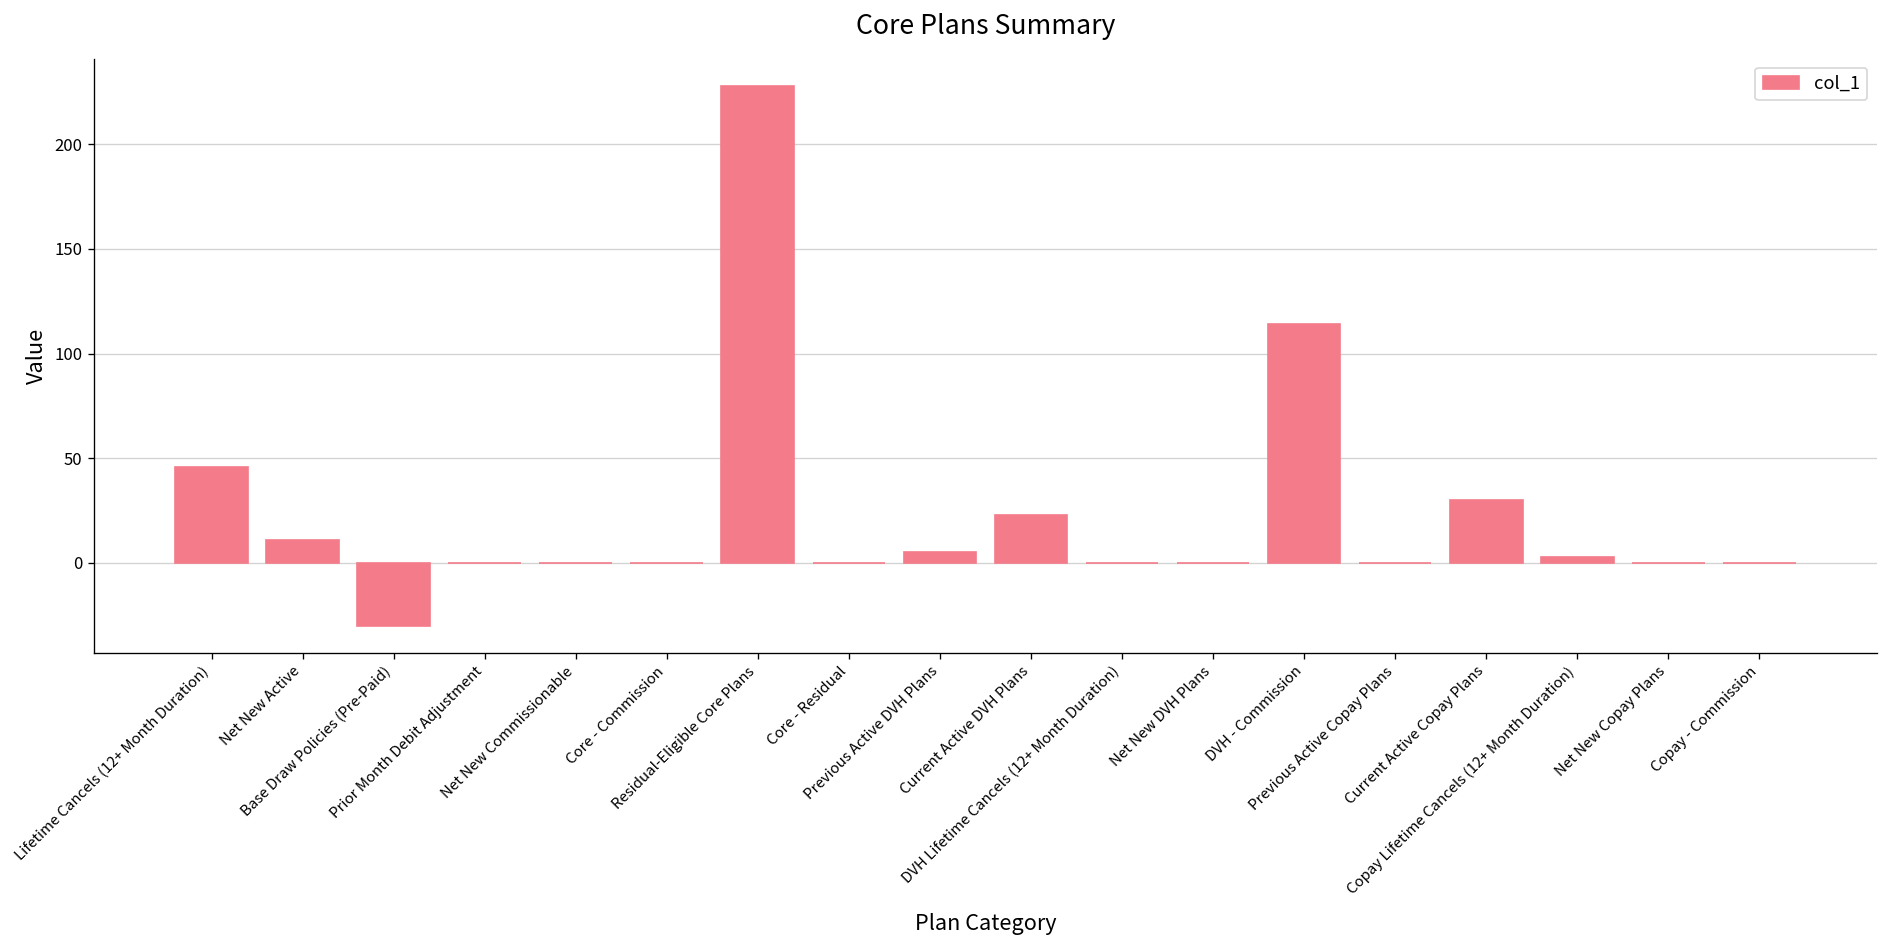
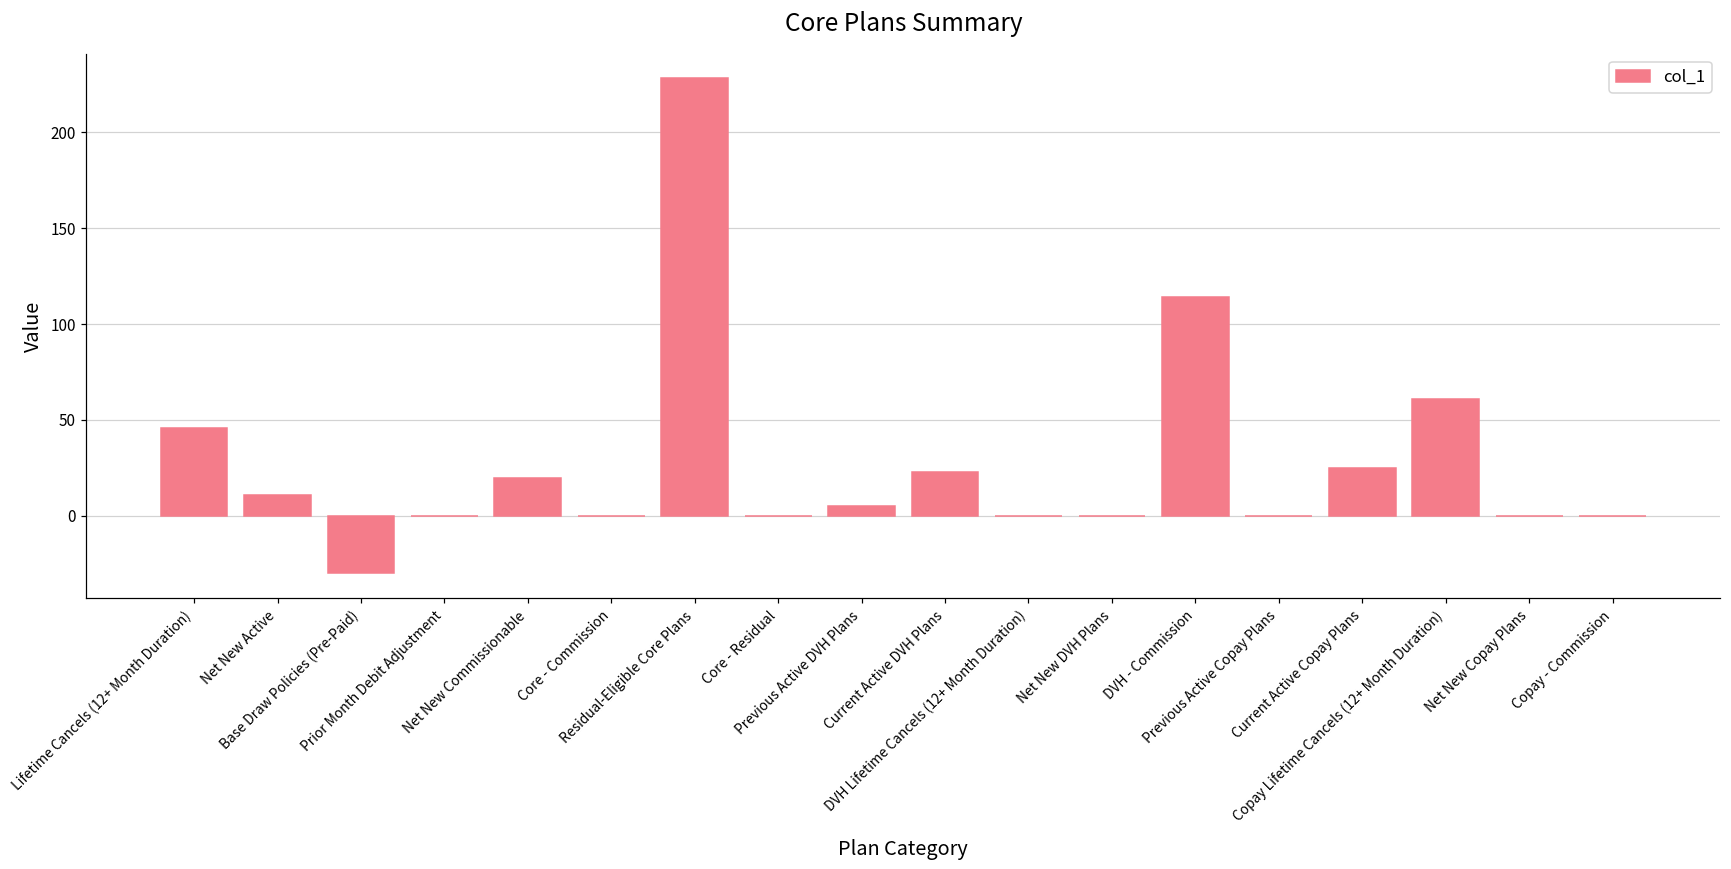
Net New Commissionable: 0 -> 20
Current Active Copay Plans: 30 -> 25
Copay Lifetime Cancels (12+ Month Duration): 3 -> 61
